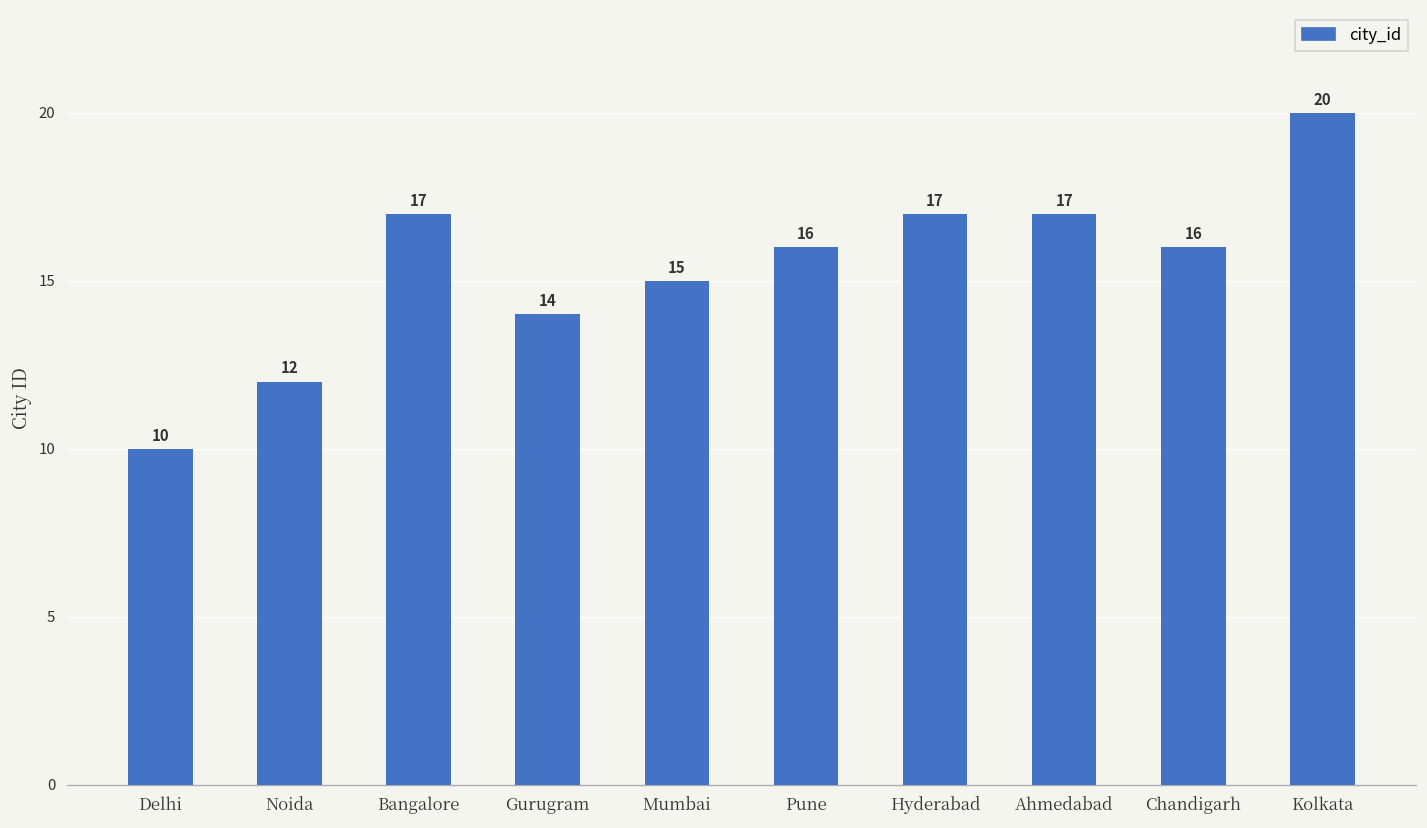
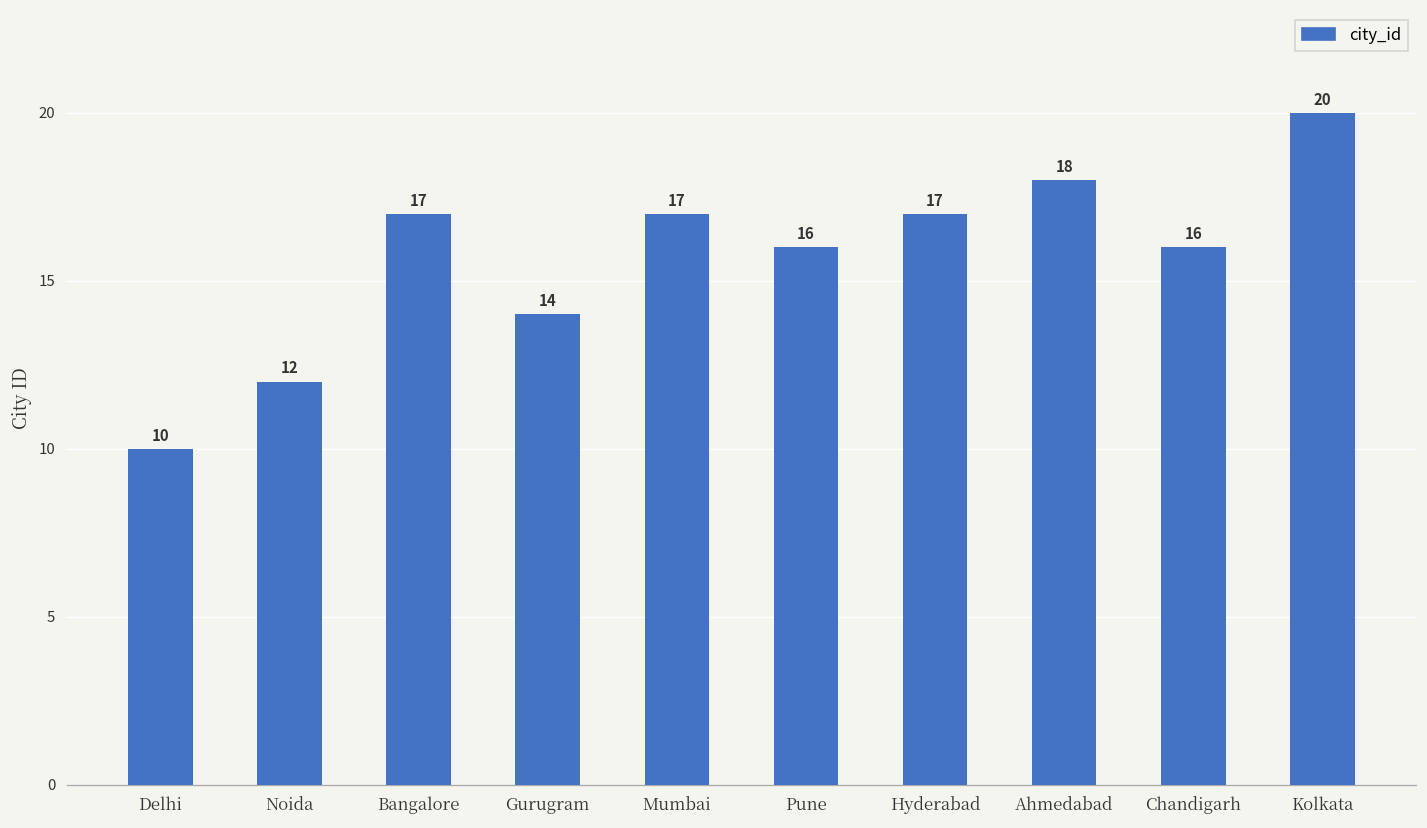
Mumbai: 15 -> 17
Ahmedabad: 17 -> 18
